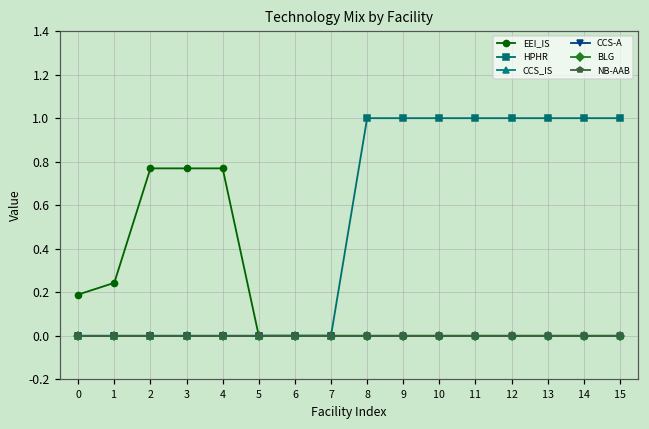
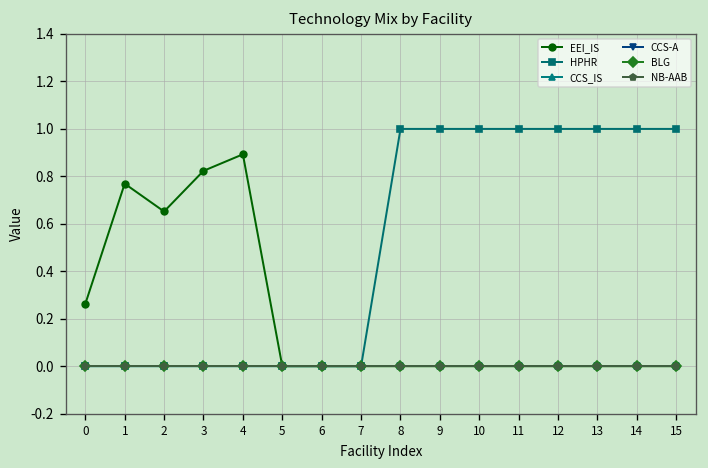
EEI_IS, 0: 0.19 -> 0.26
EEI_IS, 1: 0.24 -> 0.77
EEI_IS, 2: 0.77 -> 0.65
EEI_IS, 3: 0.77 -> 0.82
EEI_IS, 4: 0.77 -> 0.89
